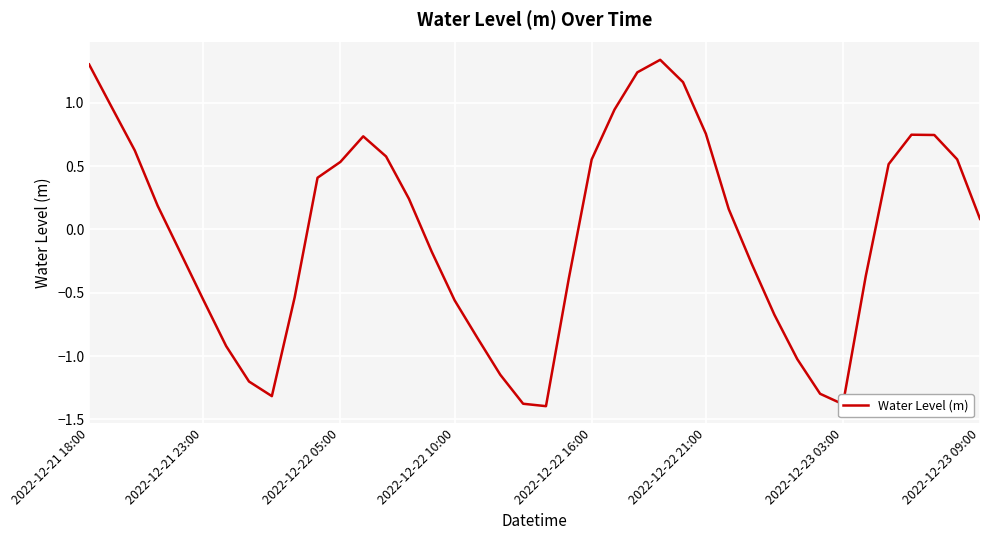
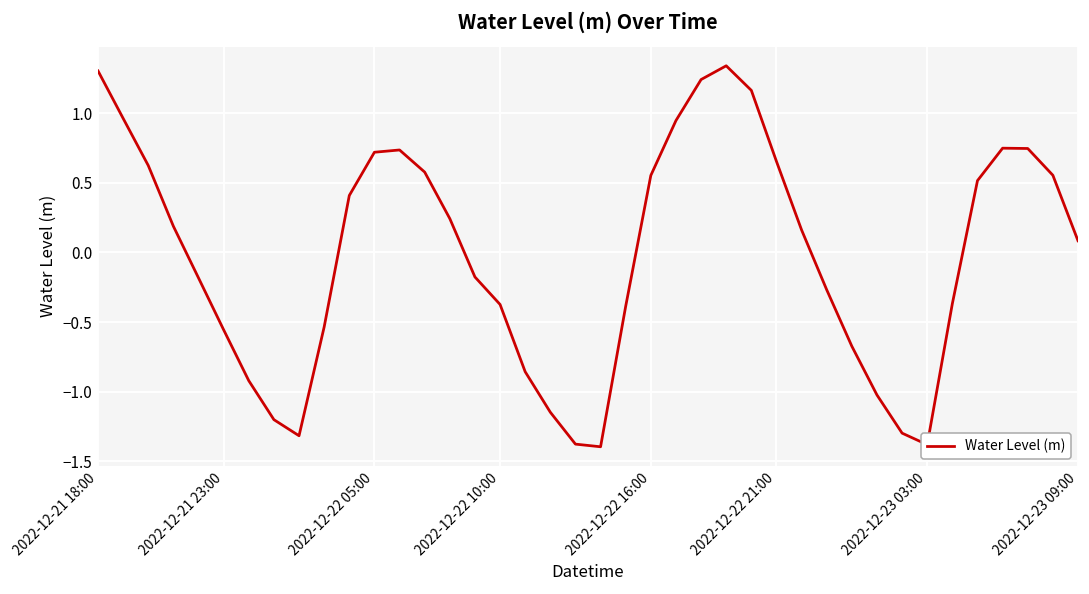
2022-12-22 05:00: 0.53 -> 0.72
2022-12-22 10:00: -0.56 -> -0.37
2022-12-22 21:00: 0.76 -> 0.65
